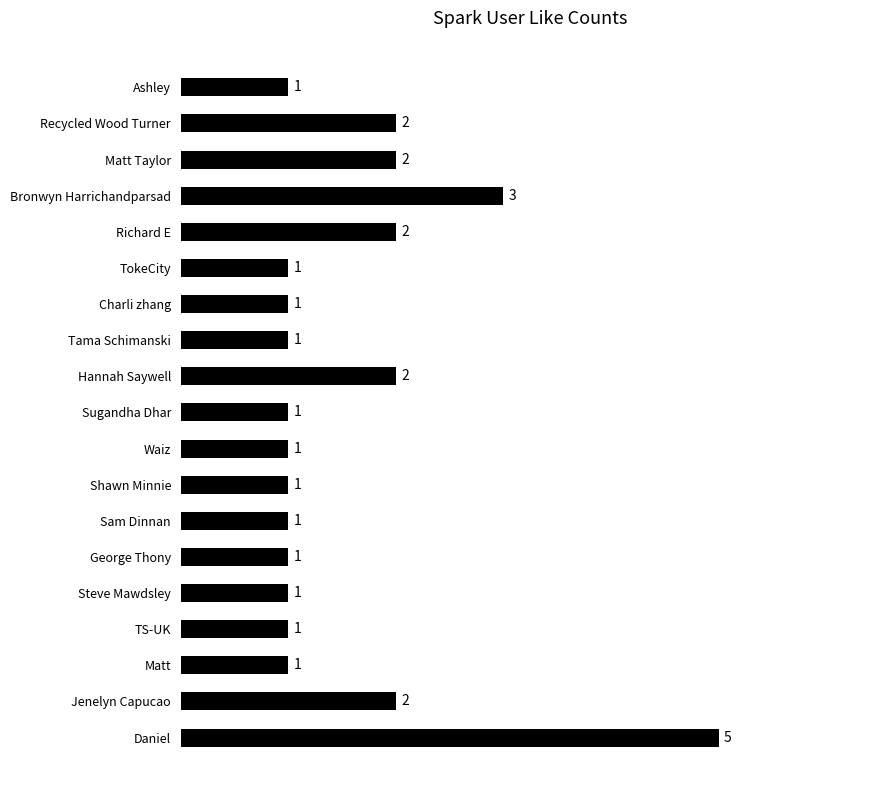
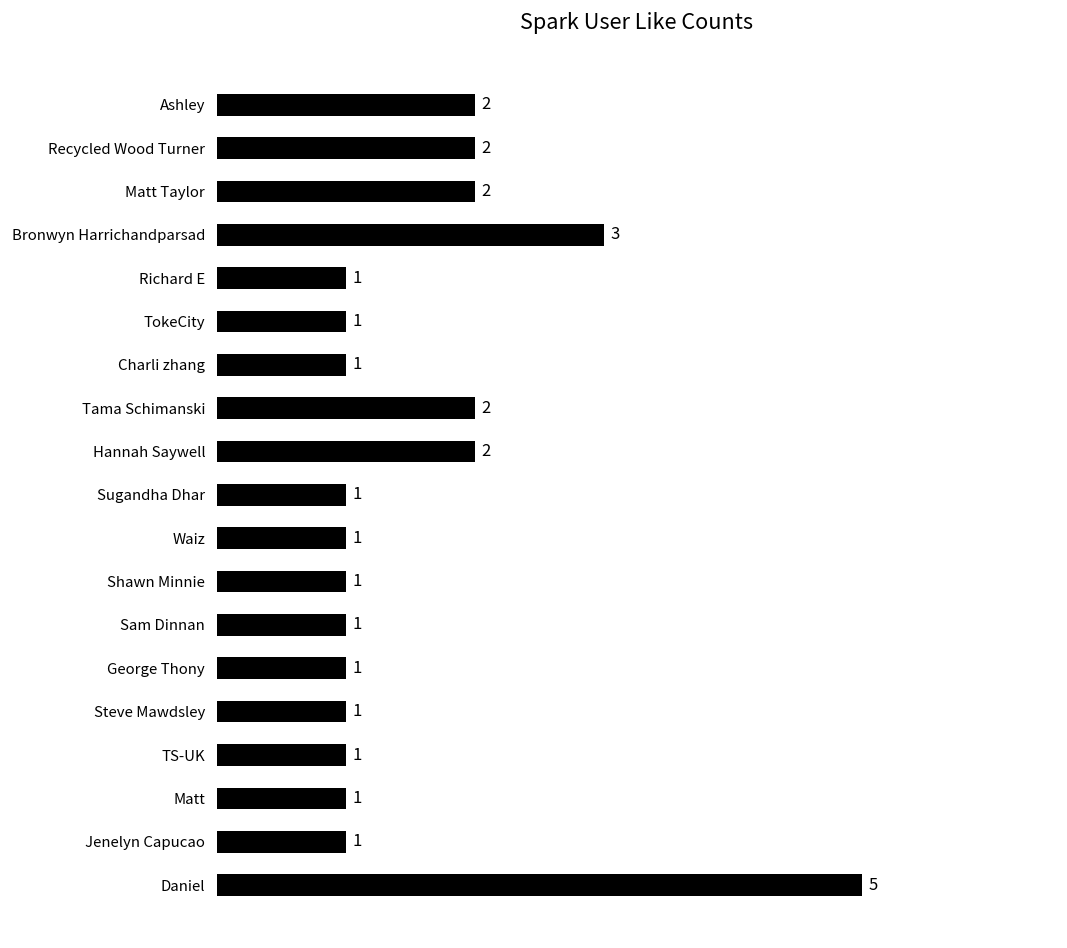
Ashley: 1 -> 2
Richard E: 2 -> 1
Tama Schimanski: 1 -> 2
Jenelyn Capucao: 2 -> 1
